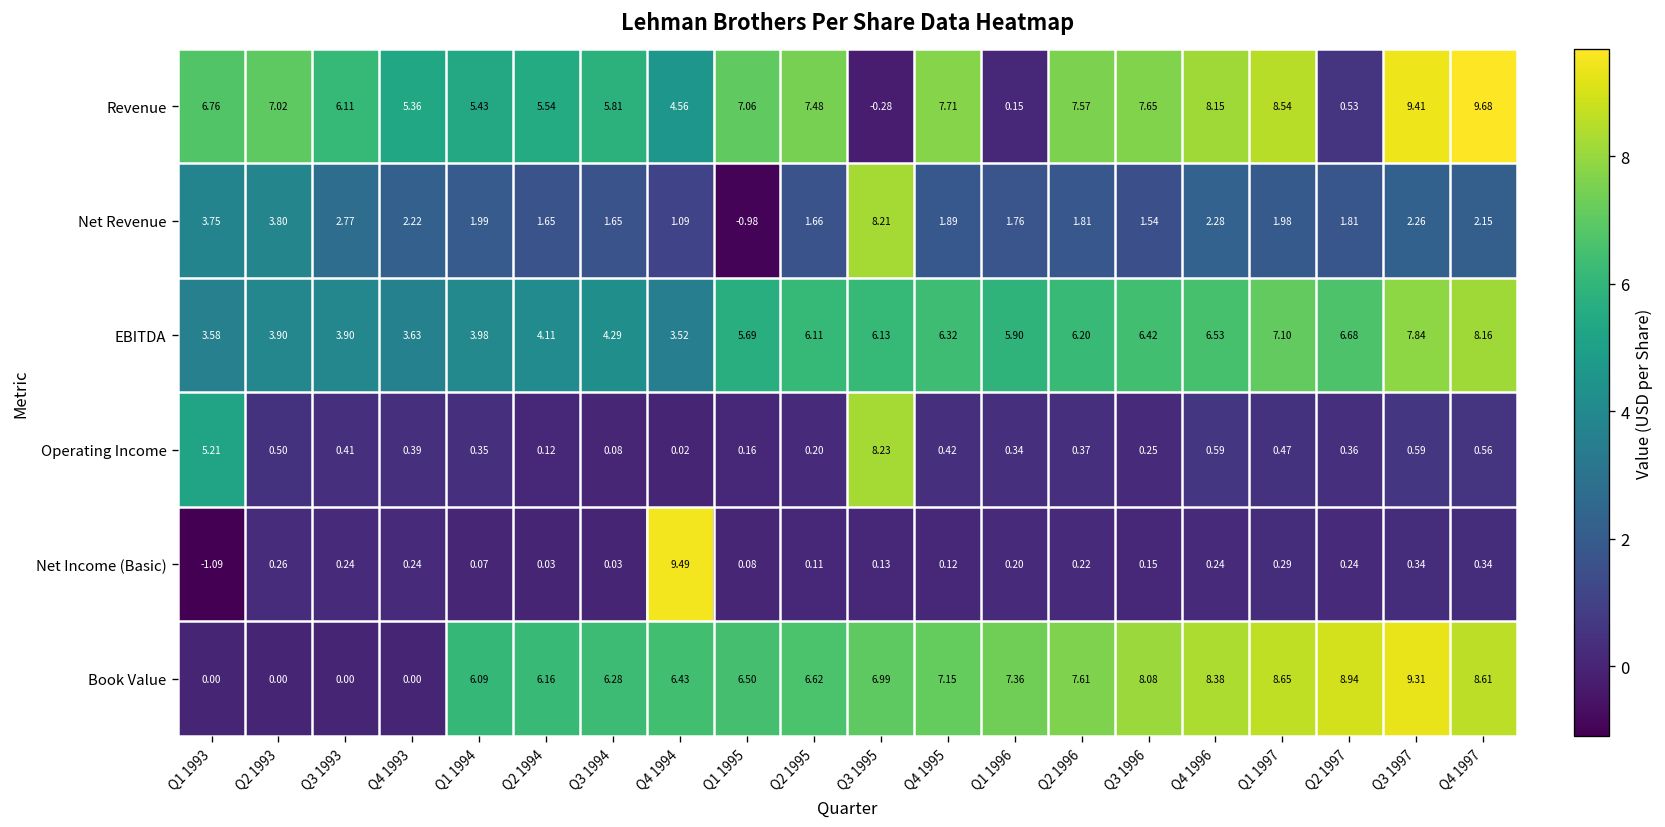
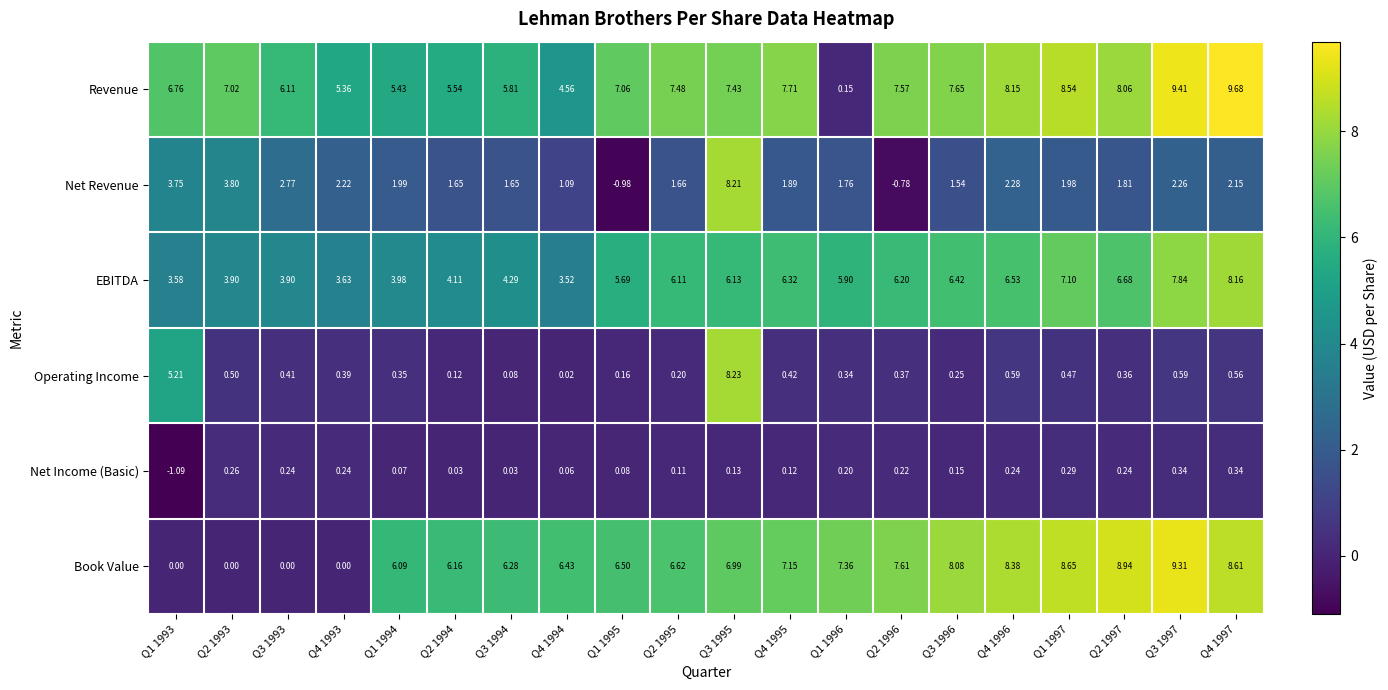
Revenue, Q3 1995: -0.28 -> 7.43
Revenue, Q2 1997: 0.53 -> 8.06
Net Revenue, Q2 1996: 1.81 -> -0.78
Net Income (Basic), Q4 1994: 9.49 -> 0.06
